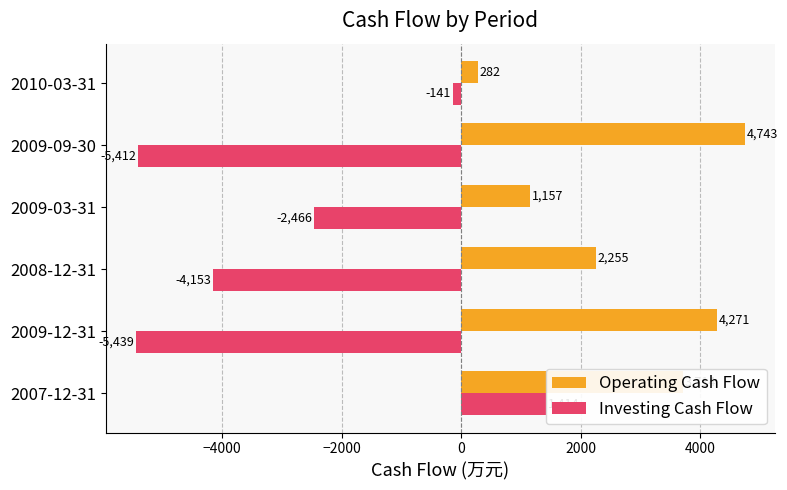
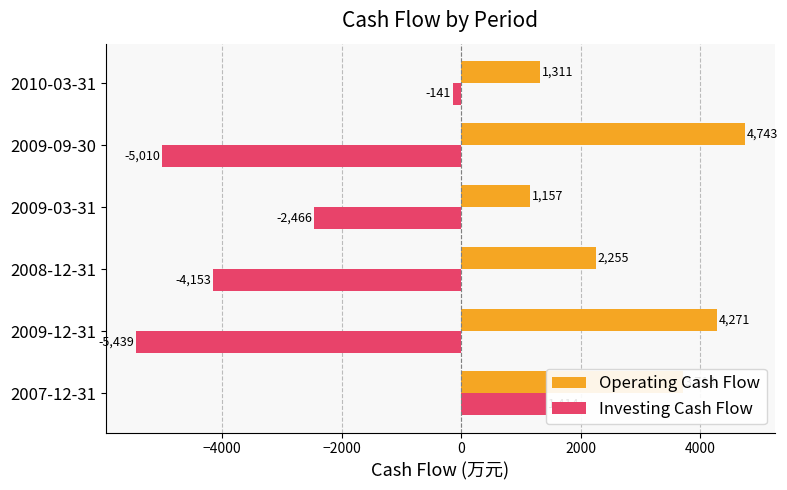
Operating Cash Flow, 2010-03-31: 282 -> 1,311
Investing Cash Flow, 2009-09-30: -5,412 -> -5,010
